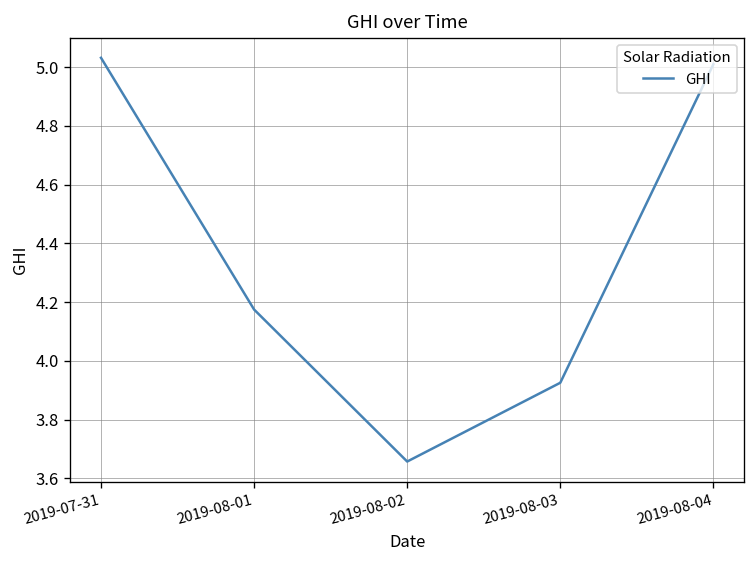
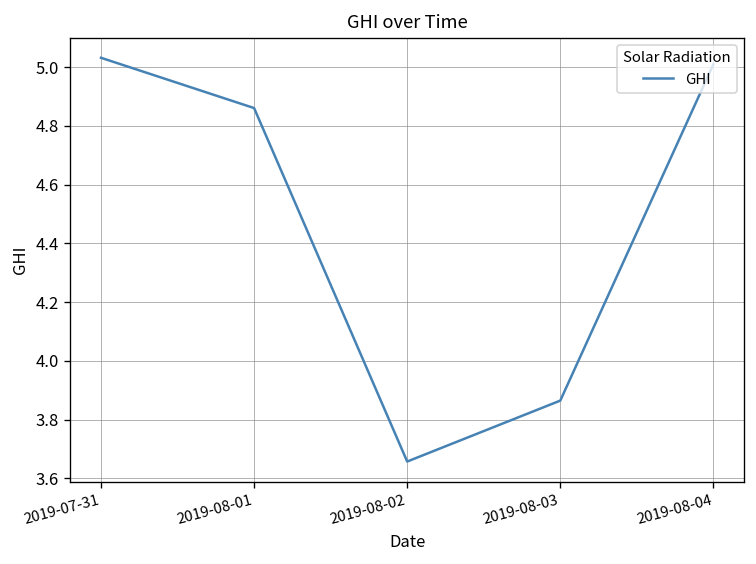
2019-08-01: 4.17 -> 4.86
2019-08-03: 3.93 -> 3.86
